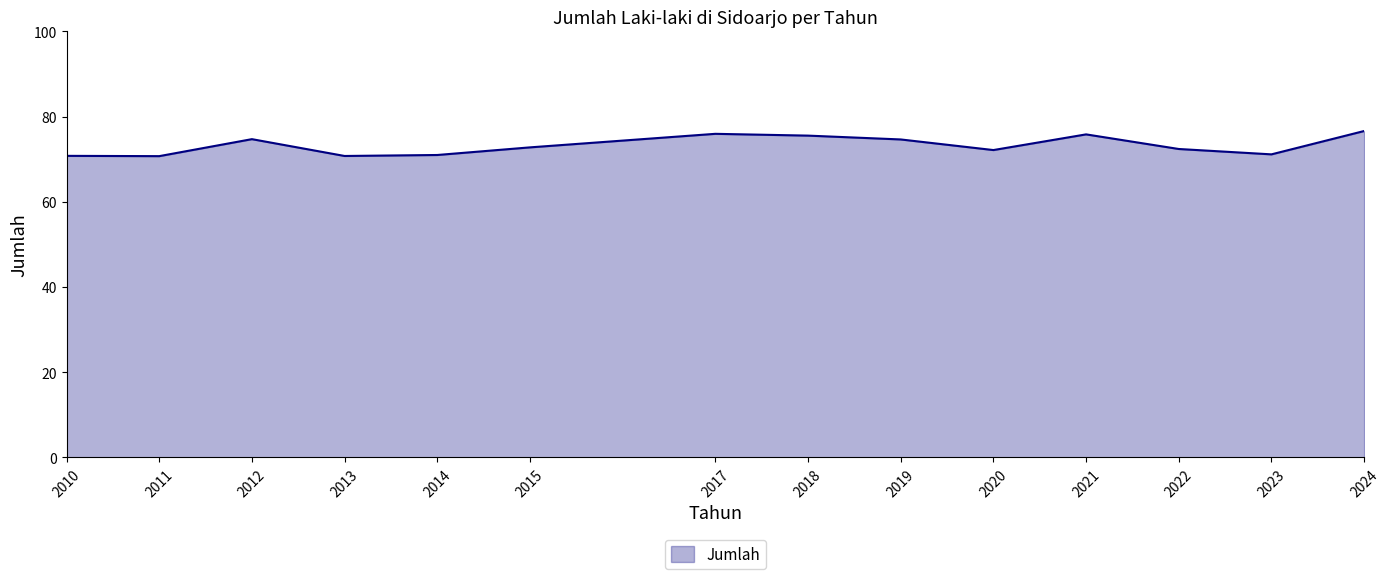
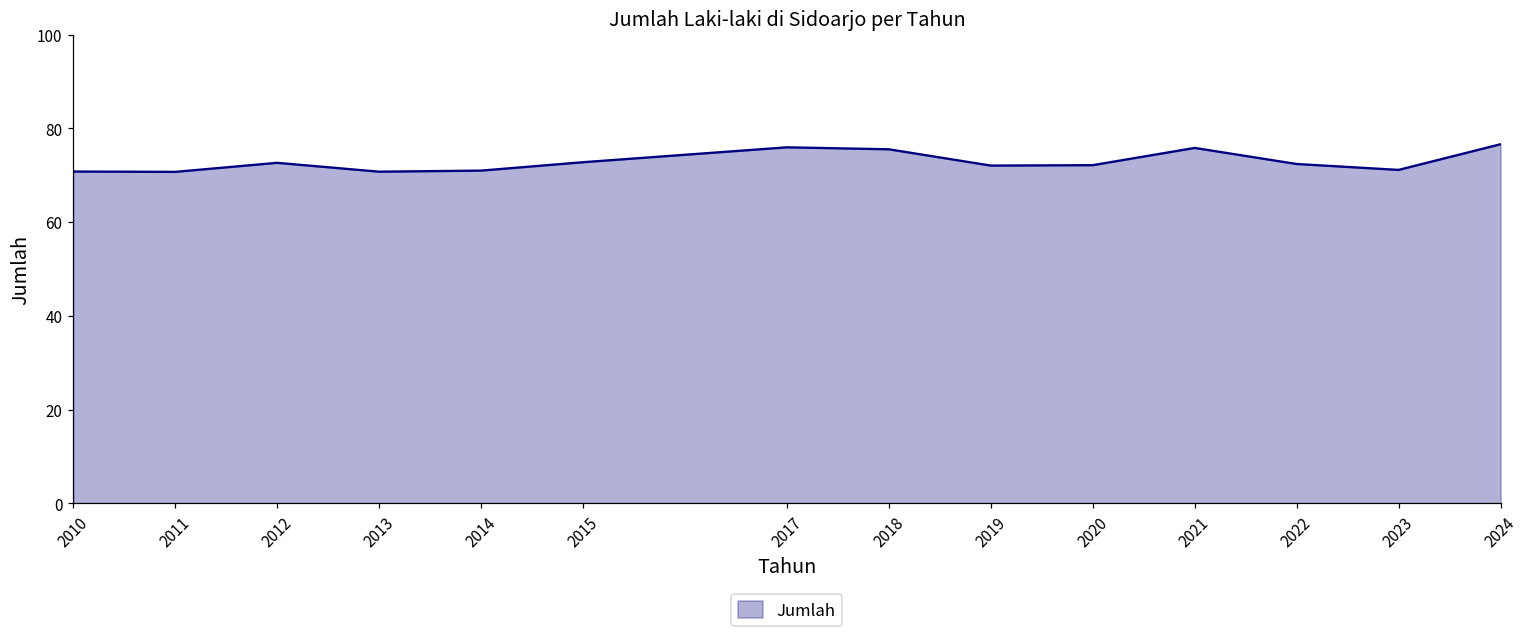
2012: 75 -> 73
2019: 75 -> 72
